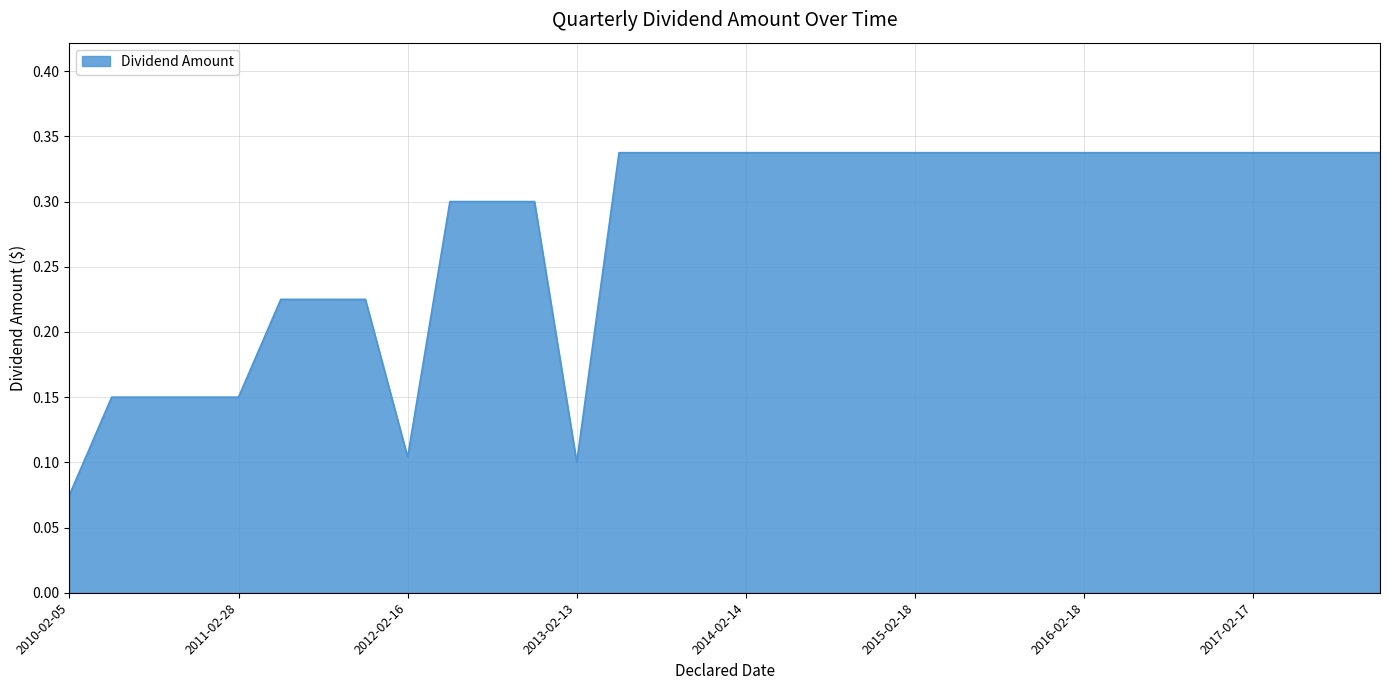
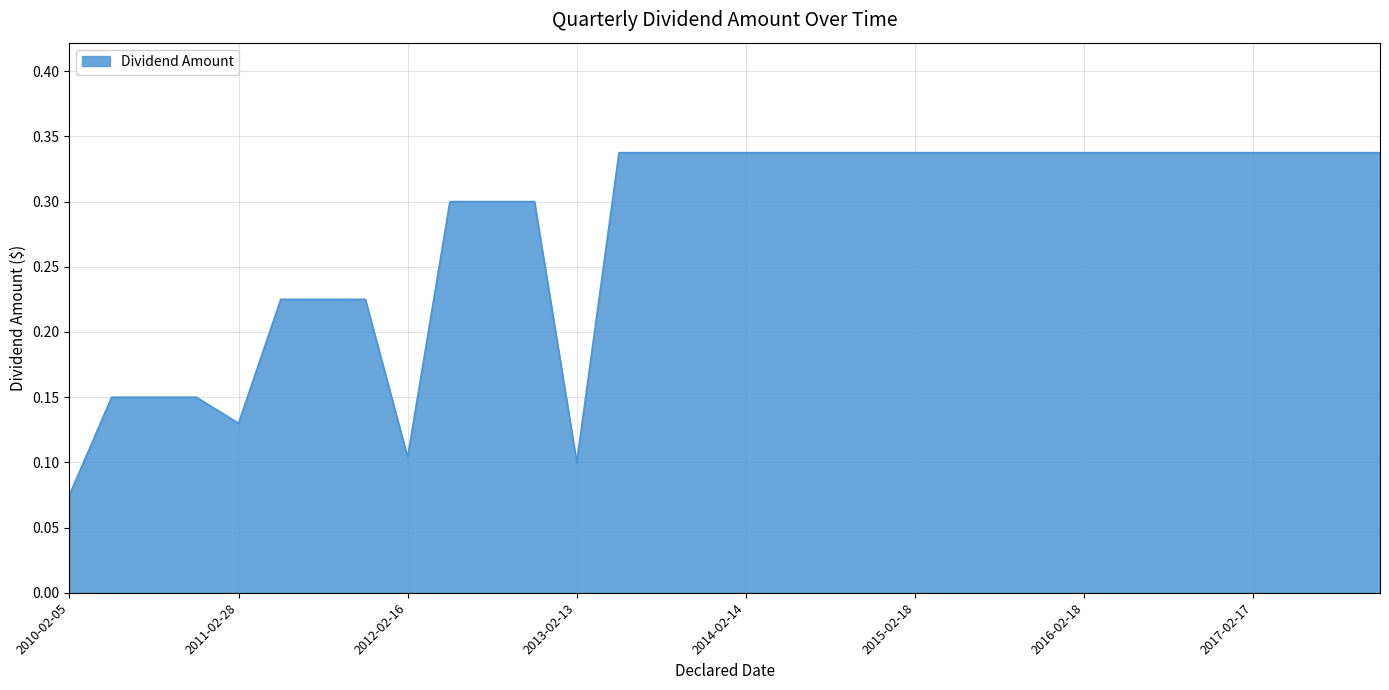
2011-02-28: 0.15 -> 0.13
